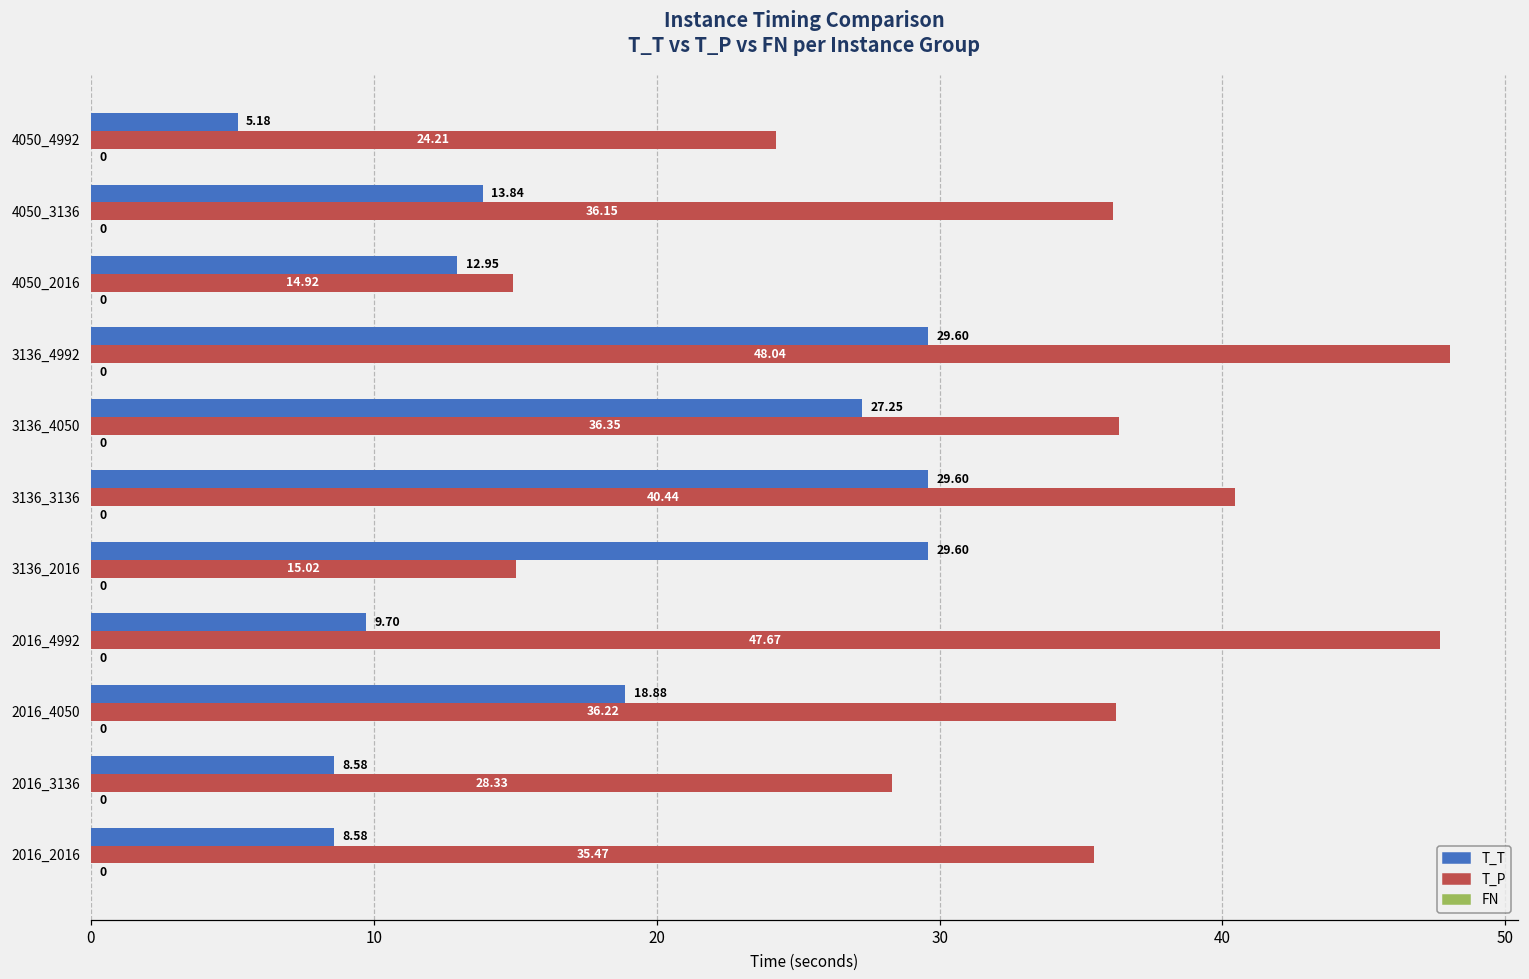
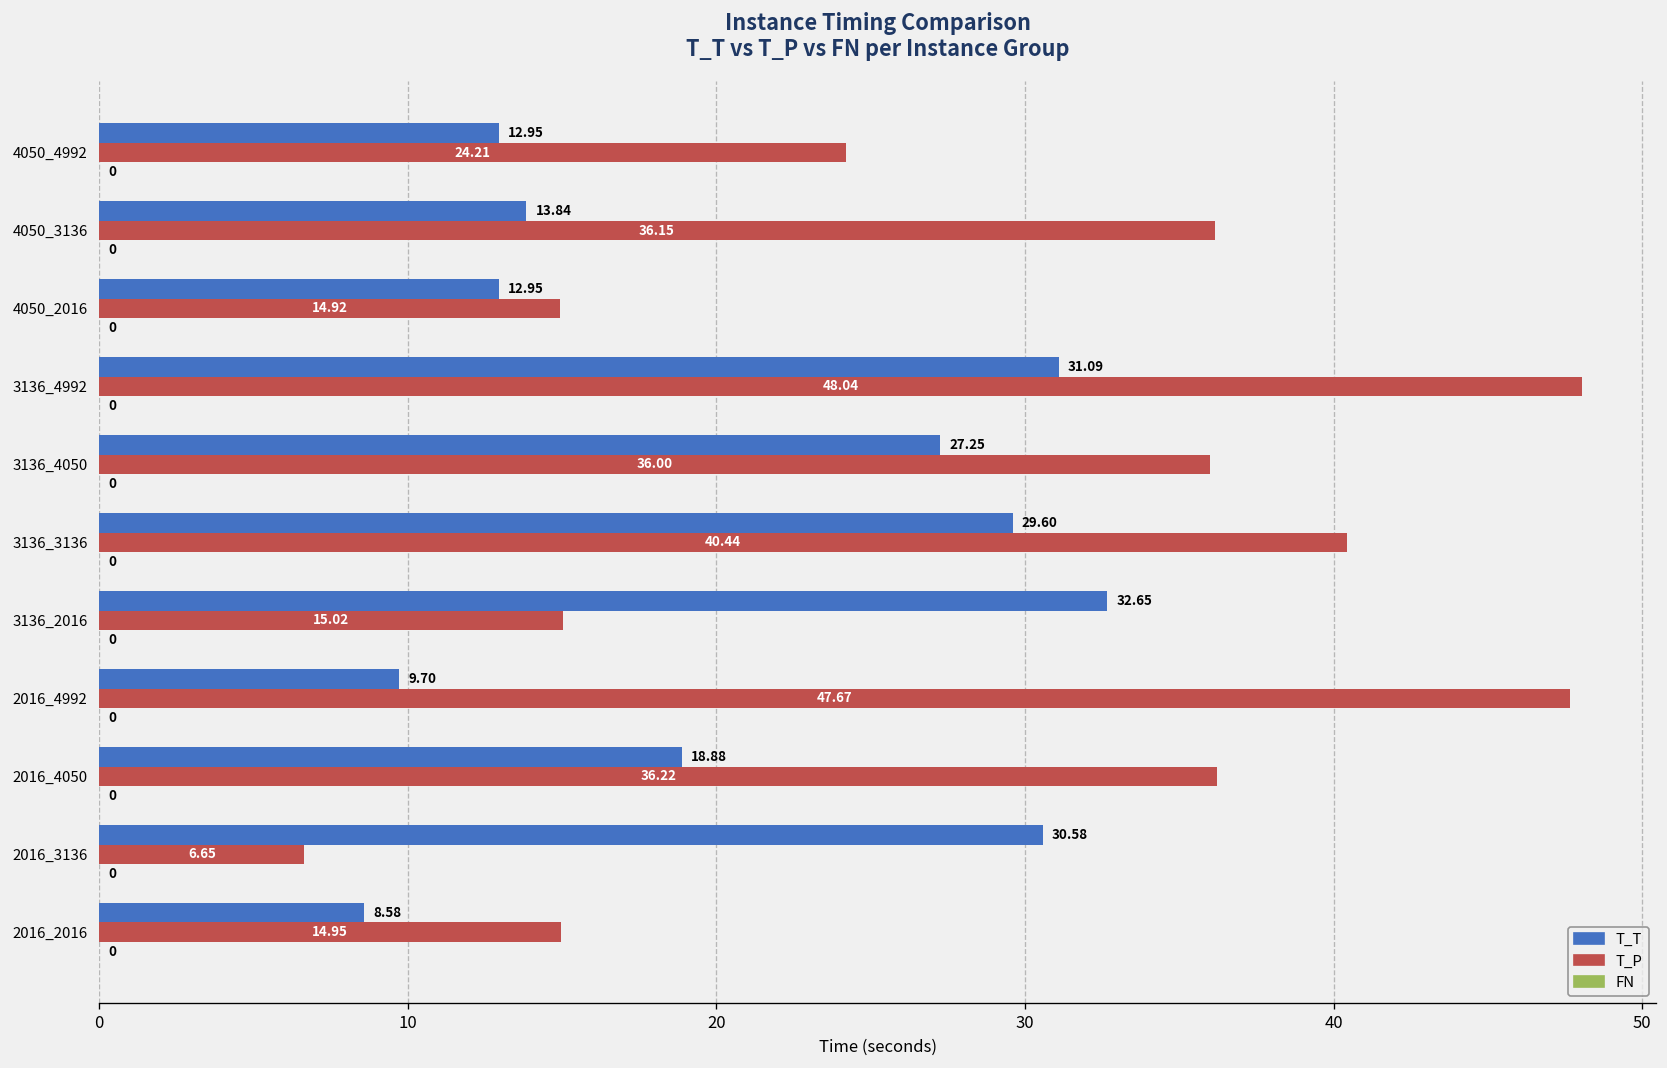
T_T, 4050_4992: 5.18 -> 12.95
T_T, 3136_4992: 29.60 -> 31.09
T_P, 3136_4050: 36.35 -> 36.00
T_T, 3136_2016: 29.60 -> 32.65
T_T, 2016_3136: 8.58 -> 30.58
T_P, 2016_3136: 28.33 -> 6.65
T_P, 2016_2016: 35.47 -> 14.95
